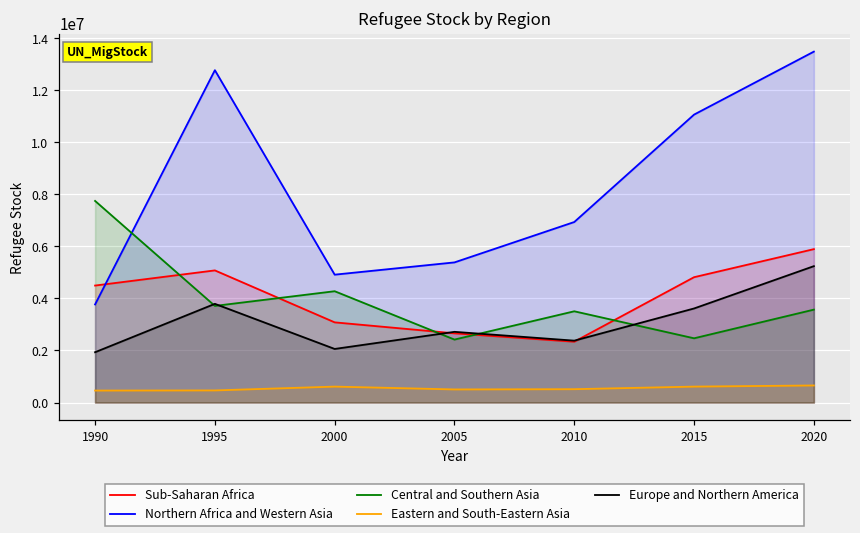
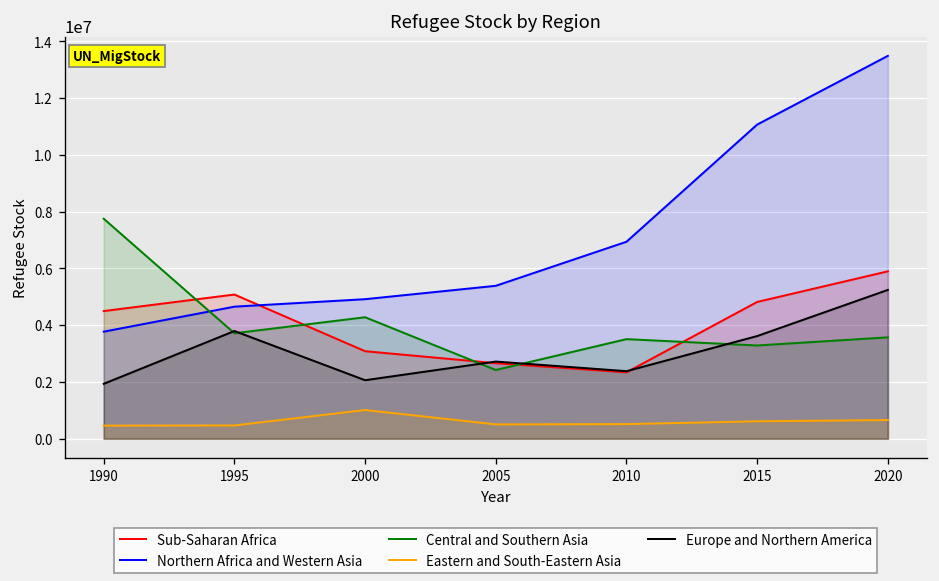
Northern Africa and Western Asia, 1995: 12800000 -> 4600000
Eastern and South-Eastern Asia, 2000: 600000 -> 1000000
Central and Southern Asia, 2015: 2500000 -> 3300000
